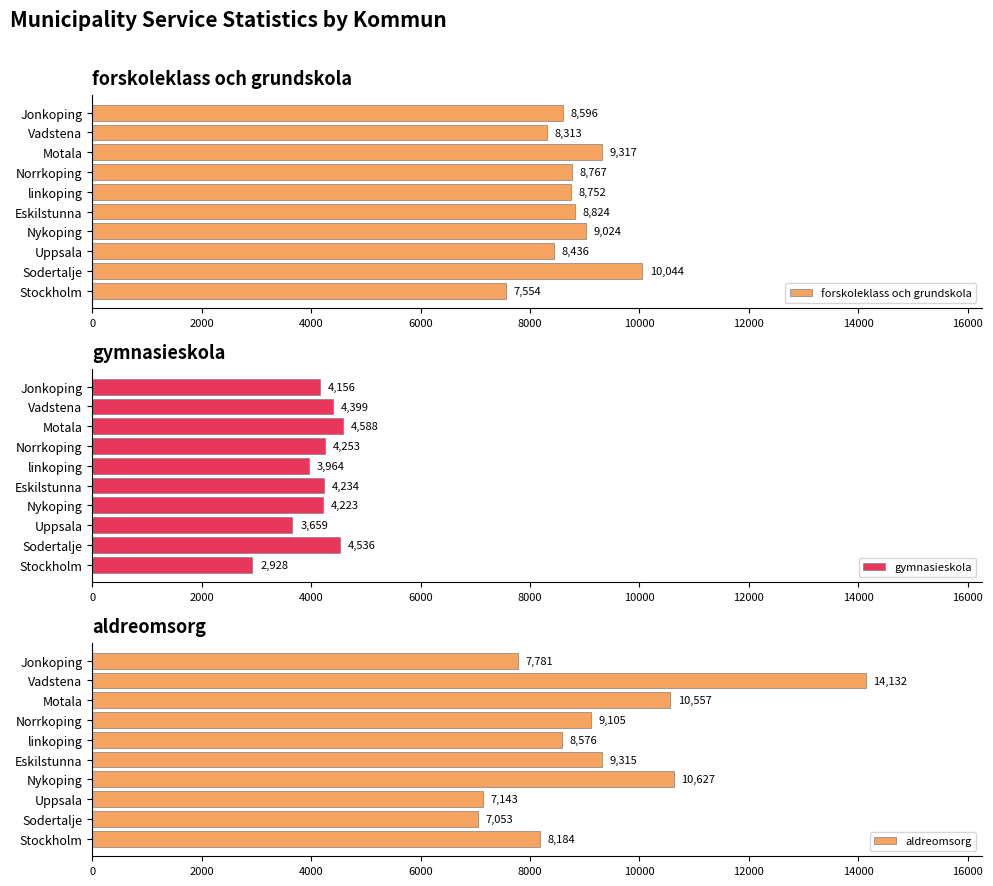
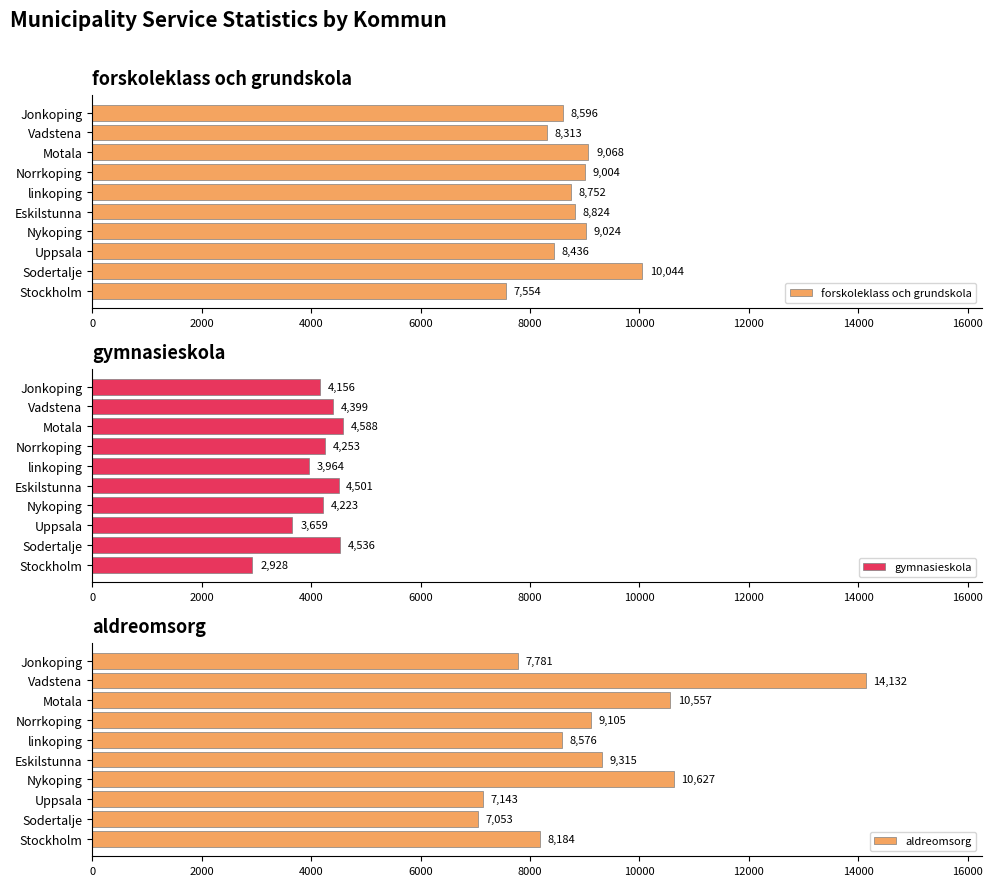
forskoleklass och grundskola, Motala: 9,317 -> 9,068
forskoleklass och grundskola, Norrkoping: 8,767 -> 9,004
gymnasieskola, Eskilstunna: 4,234 -> 4,501
